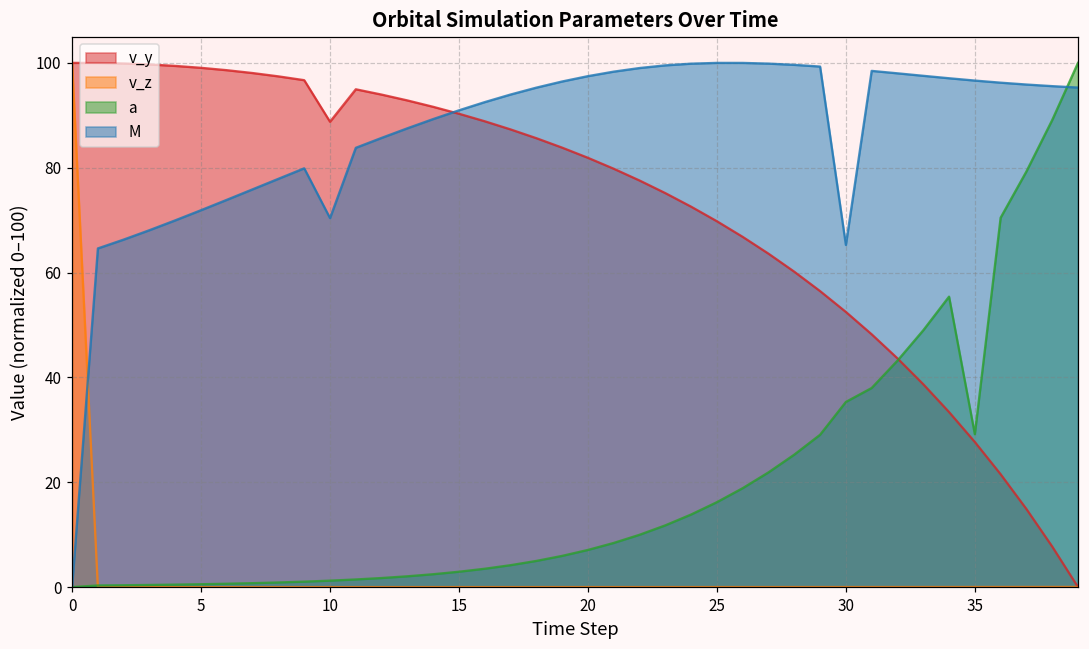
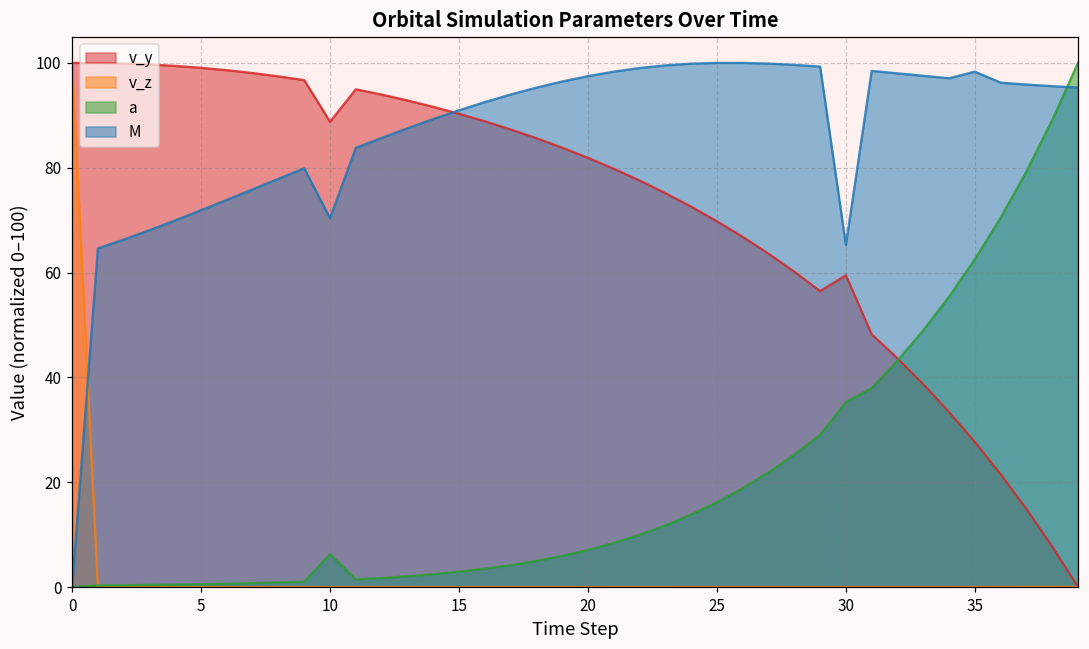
a, 10: 1 -> 6
v_y, 30: 52 -> 59
a, 35: 29 -> 63
M, 35: 97 -> 98
